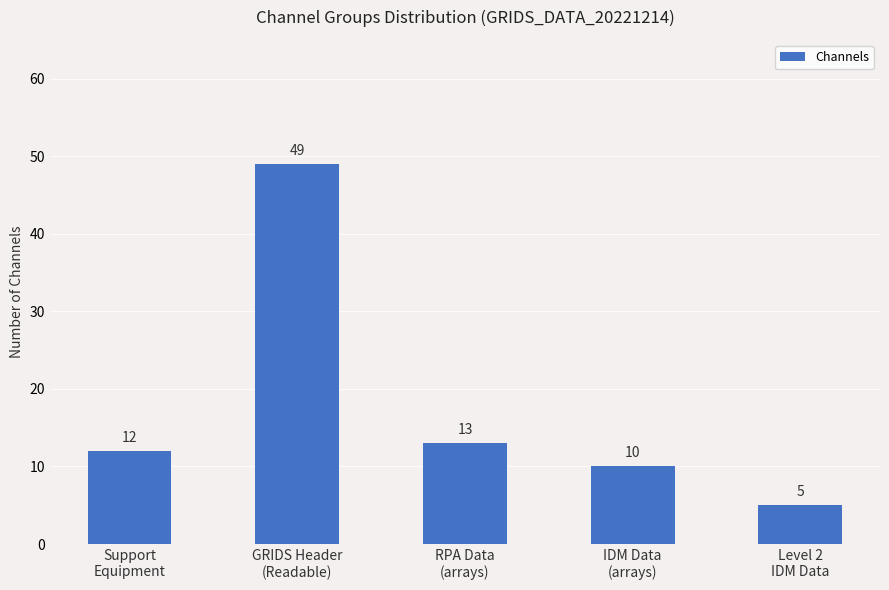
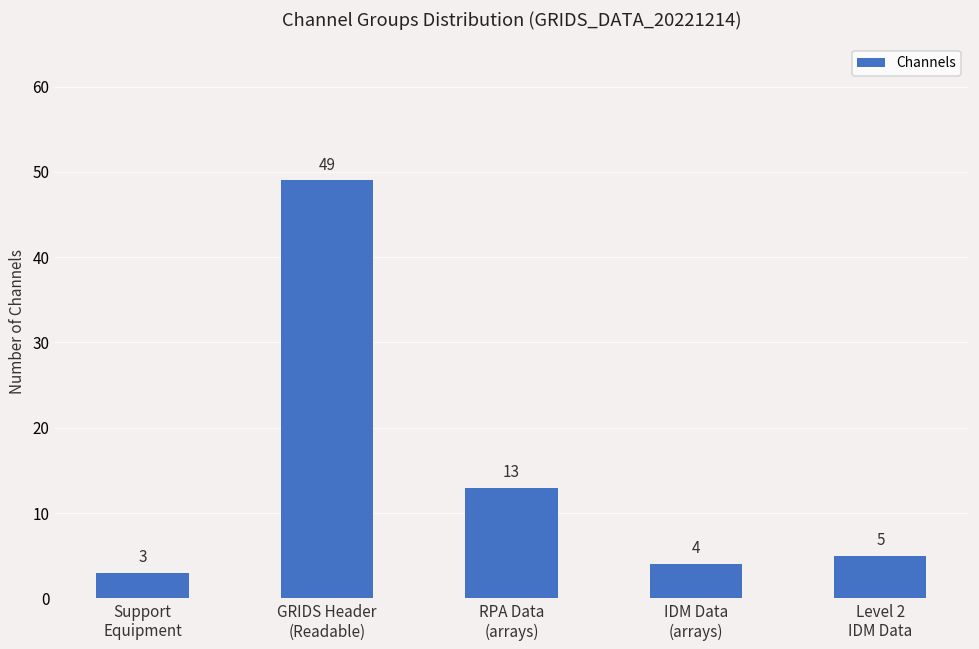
Support Equipment: 12 -> 3
IDM Data (arrays): 10 -> 4
